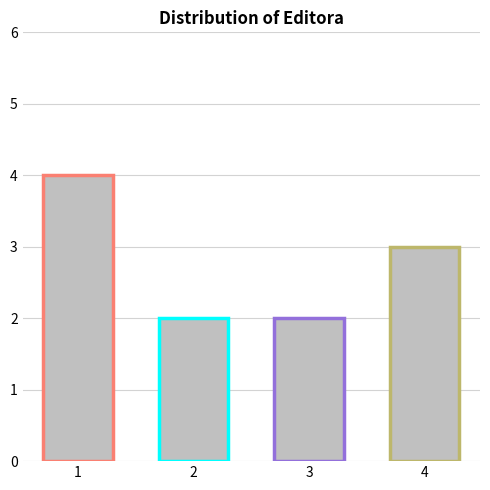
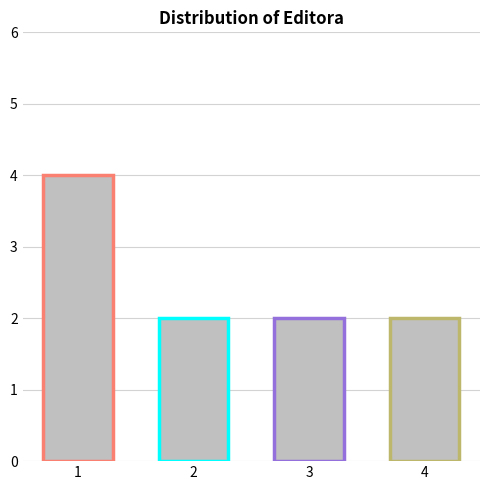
4: 3 -> 2
